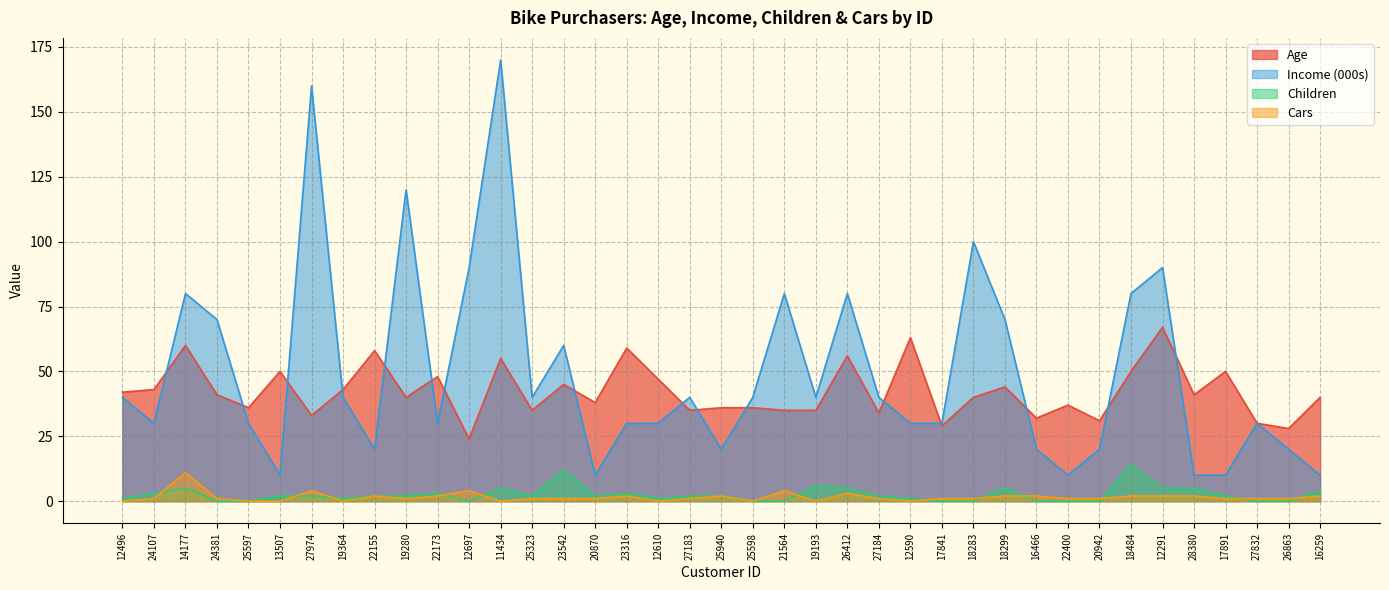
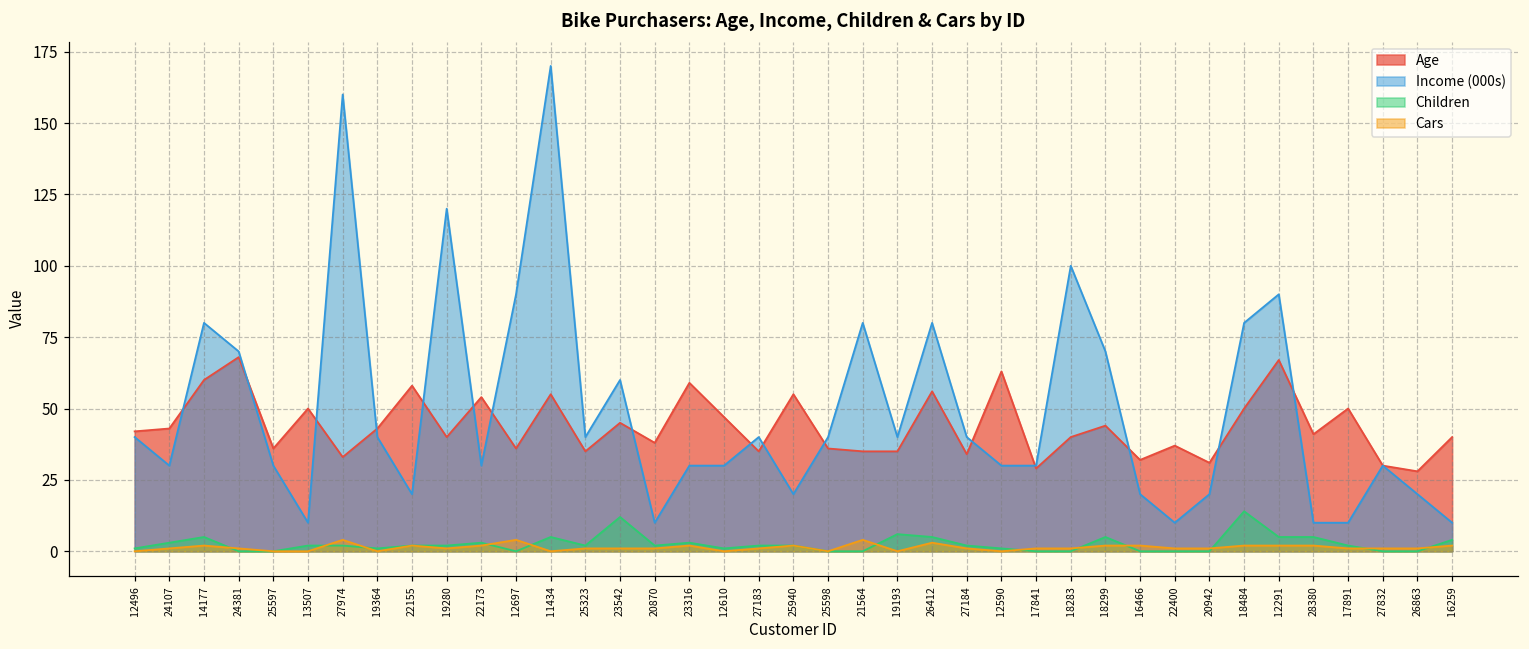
Cars, 14177: 11 -> 2
Age, 24381: 41 -> 68
Age, 22173: 48 -> 54
Age, 12697: 24 -> 36
Age, 25940: 36 -> 55
